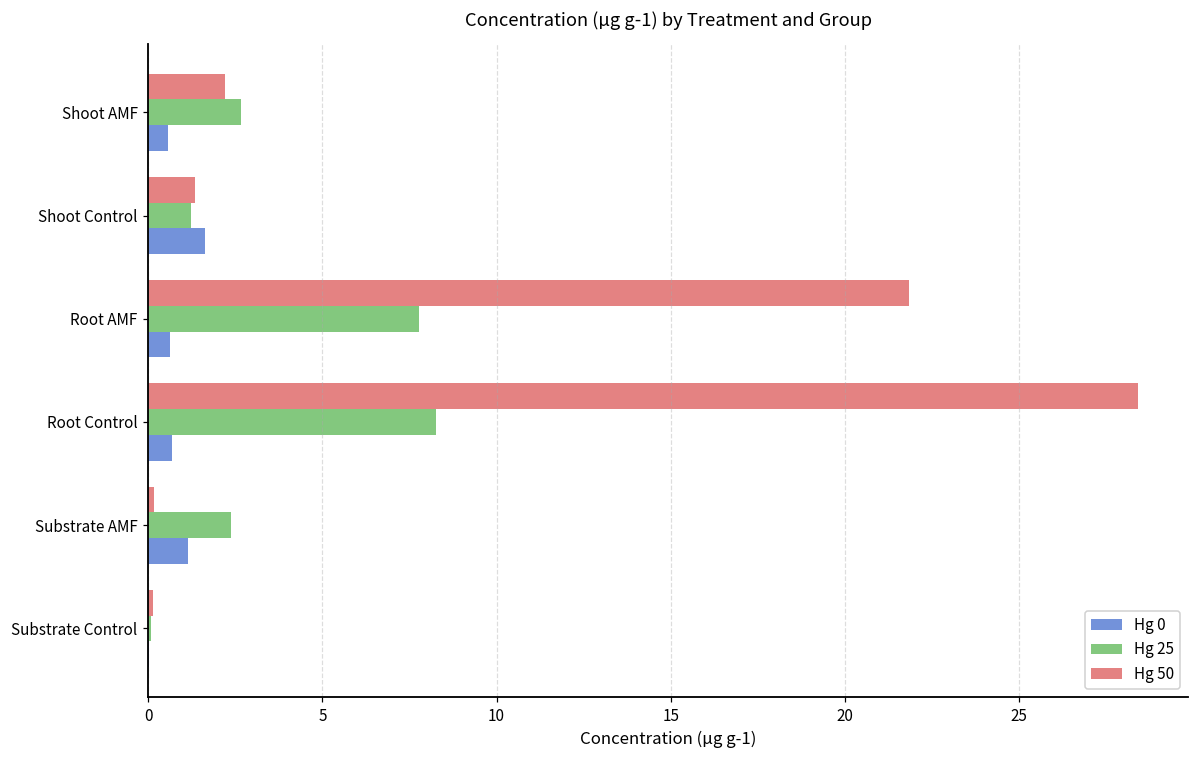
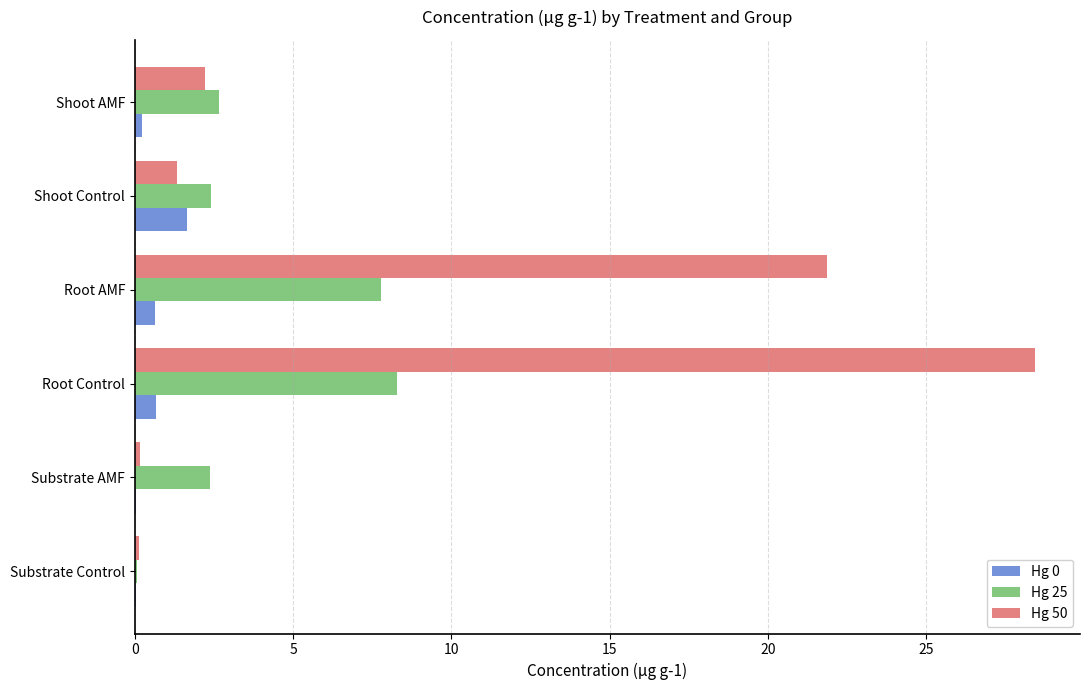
Hg 0, Shoot AMF: 0.6 -> 0.2
Hg 25, Shoot Control: 1.2 -> 2.4
Hg 0, Substrate AMF: 1.1 -> 0.0
